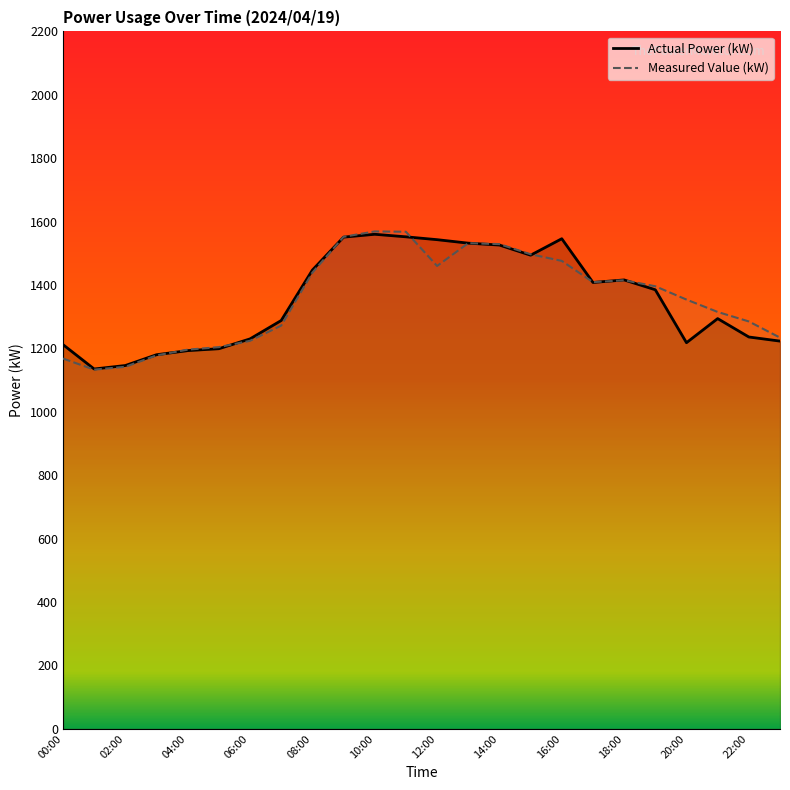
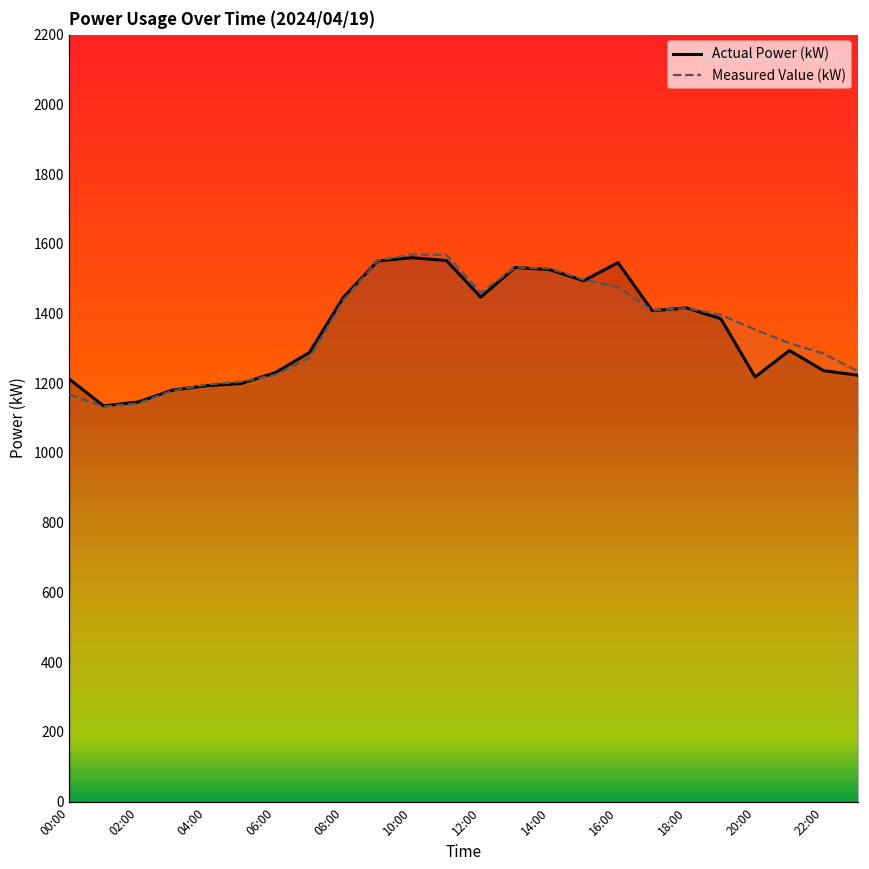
Actual Power (kW), 12:00: 1540 -> 1450
